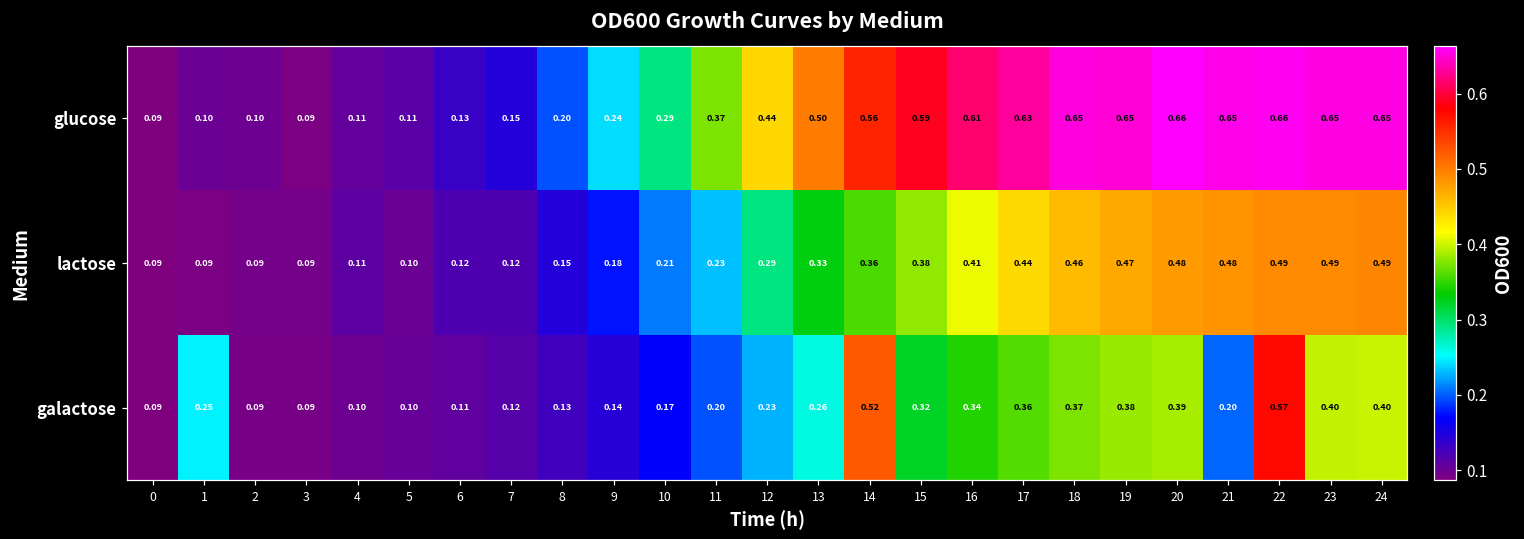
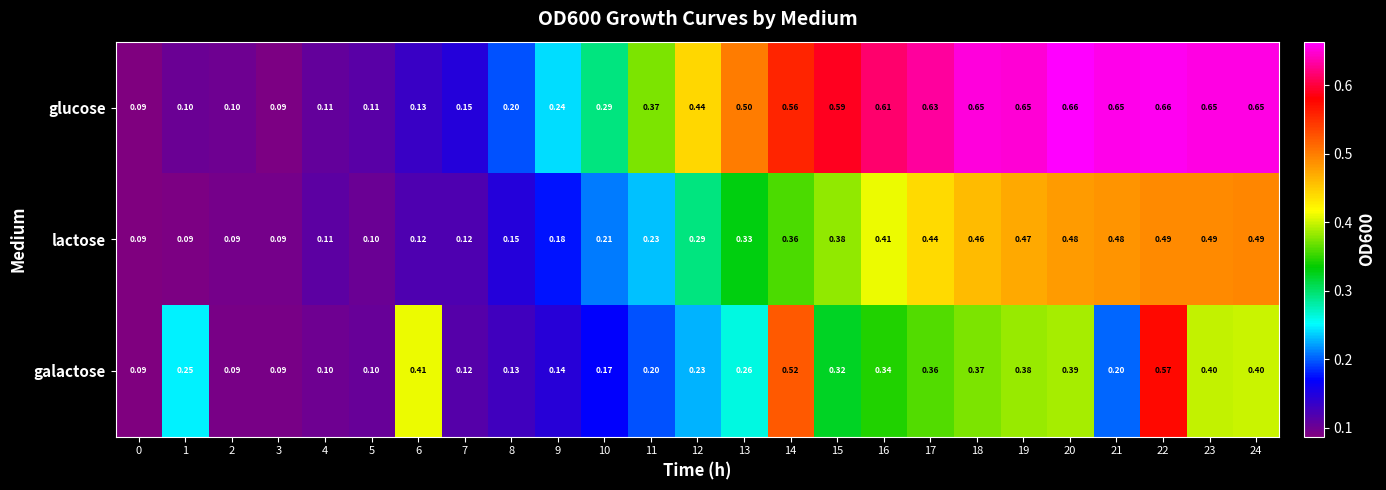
galactose, 6: 0.11 -> 0.41
